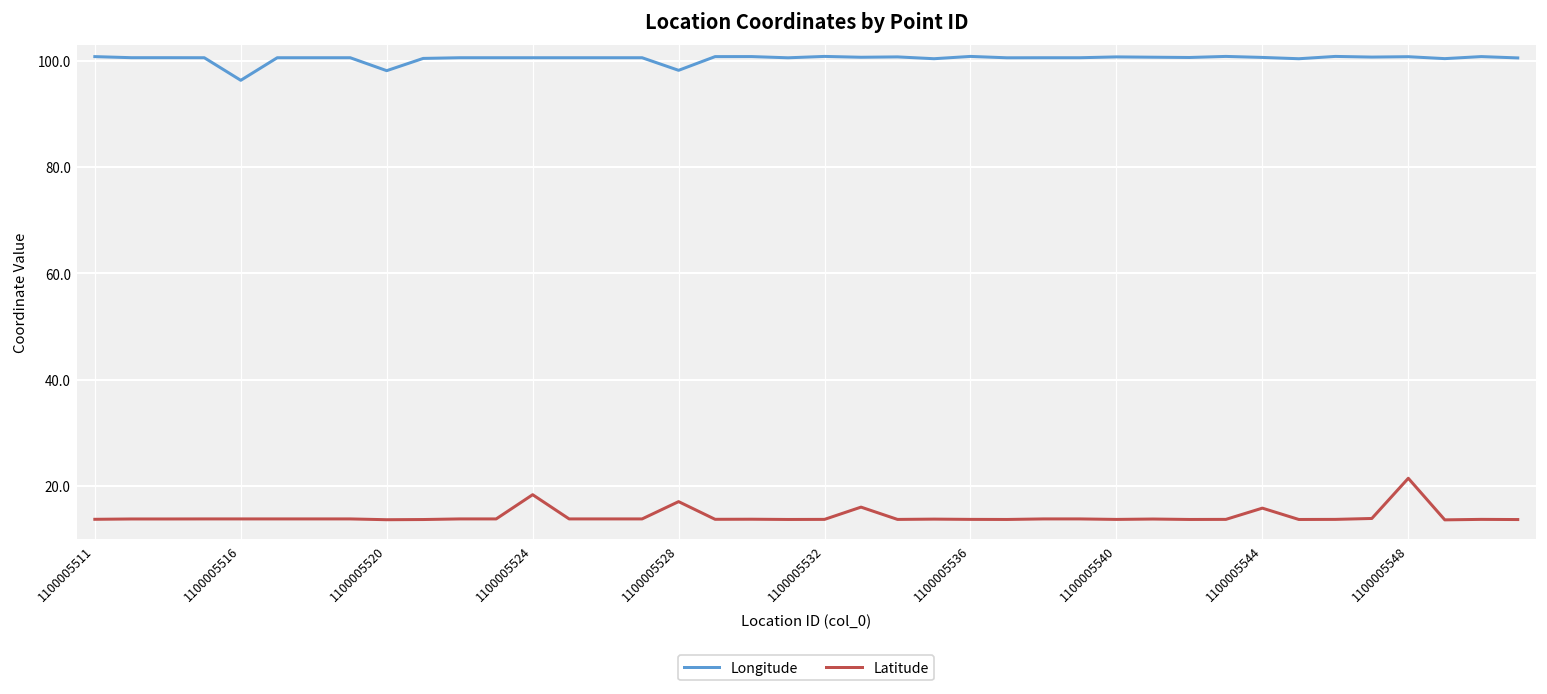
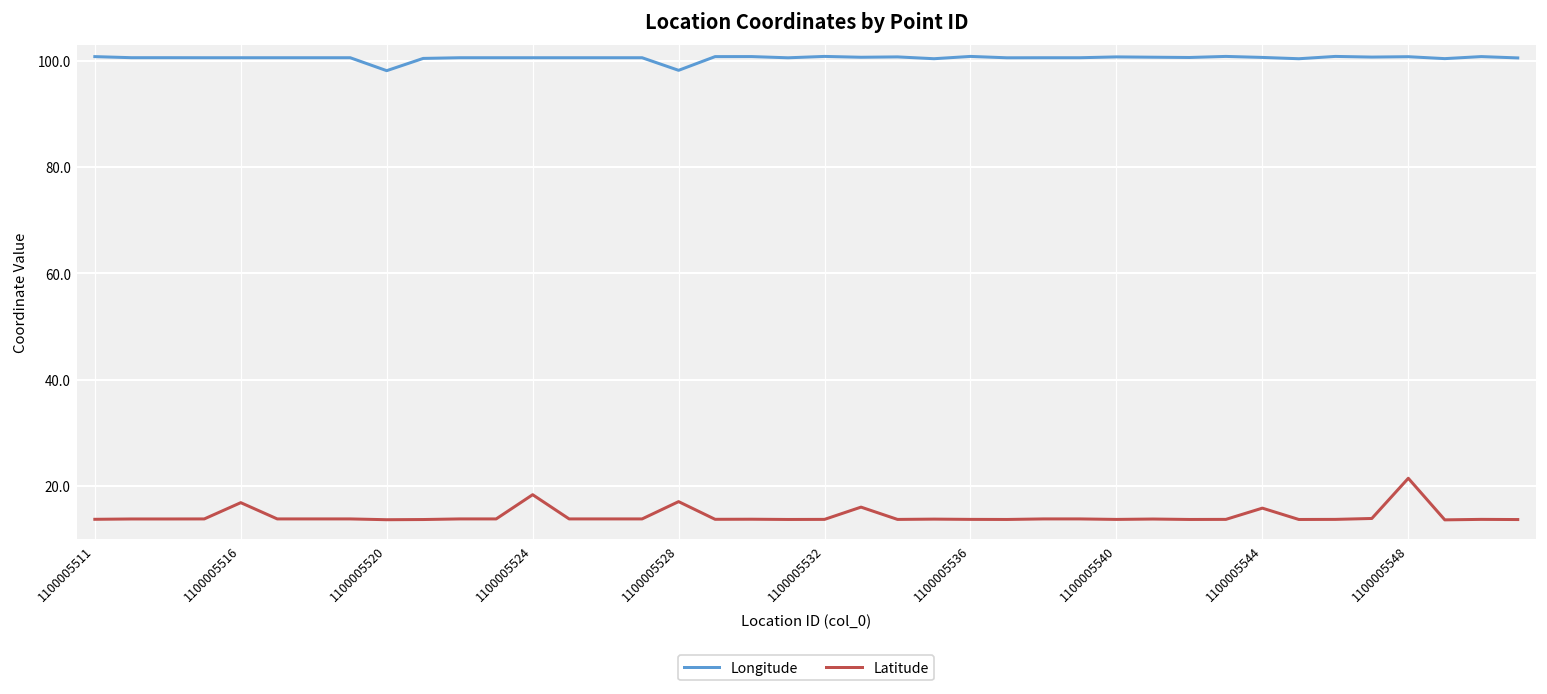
Longitude, 1100005516: 96 -> 101
Latitude, 1100005516: 14 -> 17
